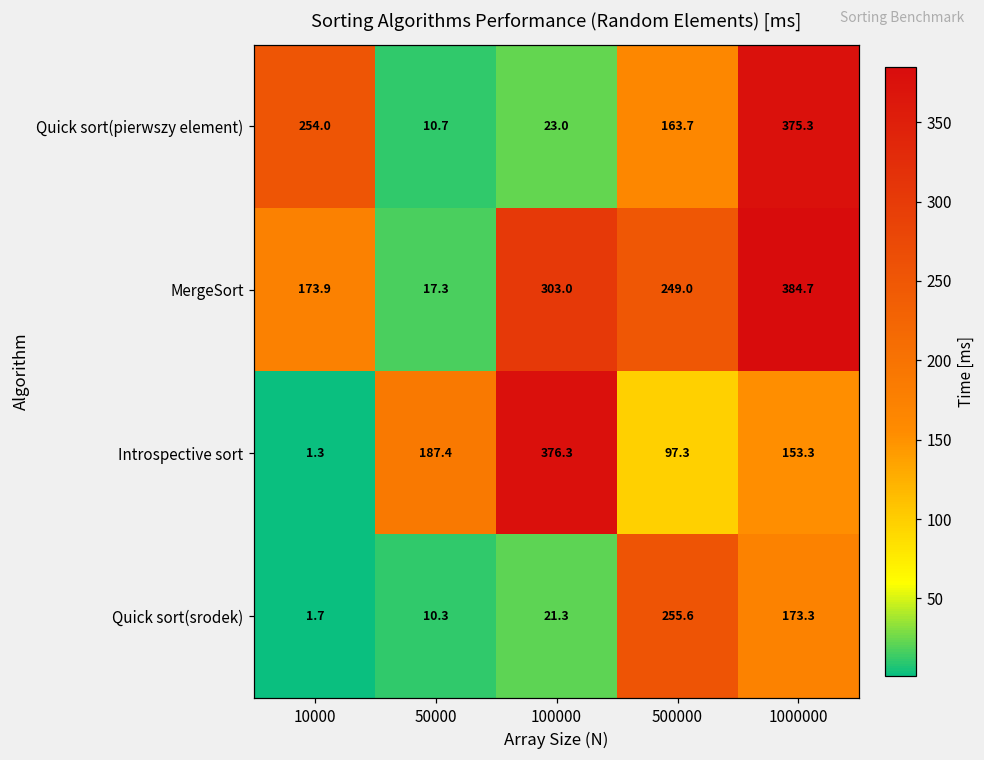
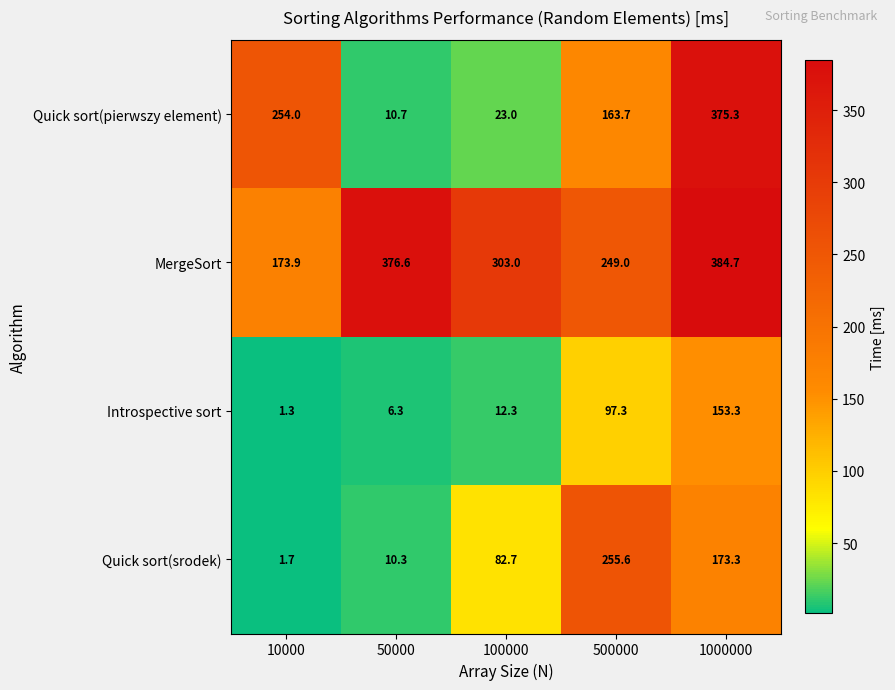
MergeSort, 50000: 17.3 -> 376.6
Introspective sort, 50000: 187.4 -> 6.3
Introspective sort, 100000: 376.3 -> 12.3
Quick sort(srodek), 100000: 21.3 -> 82.7
